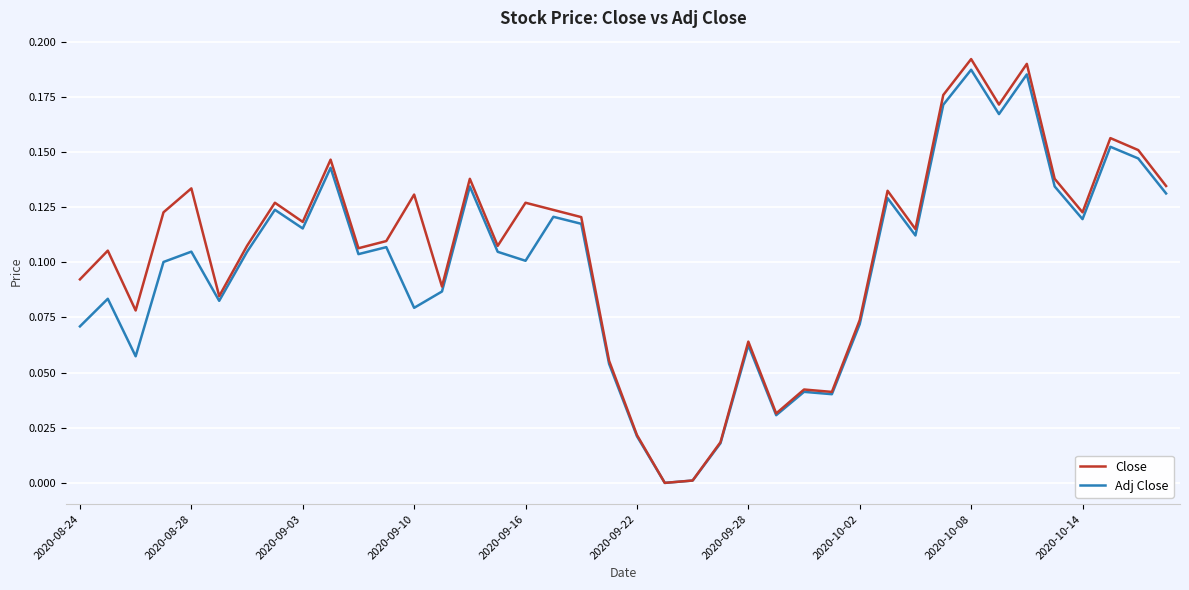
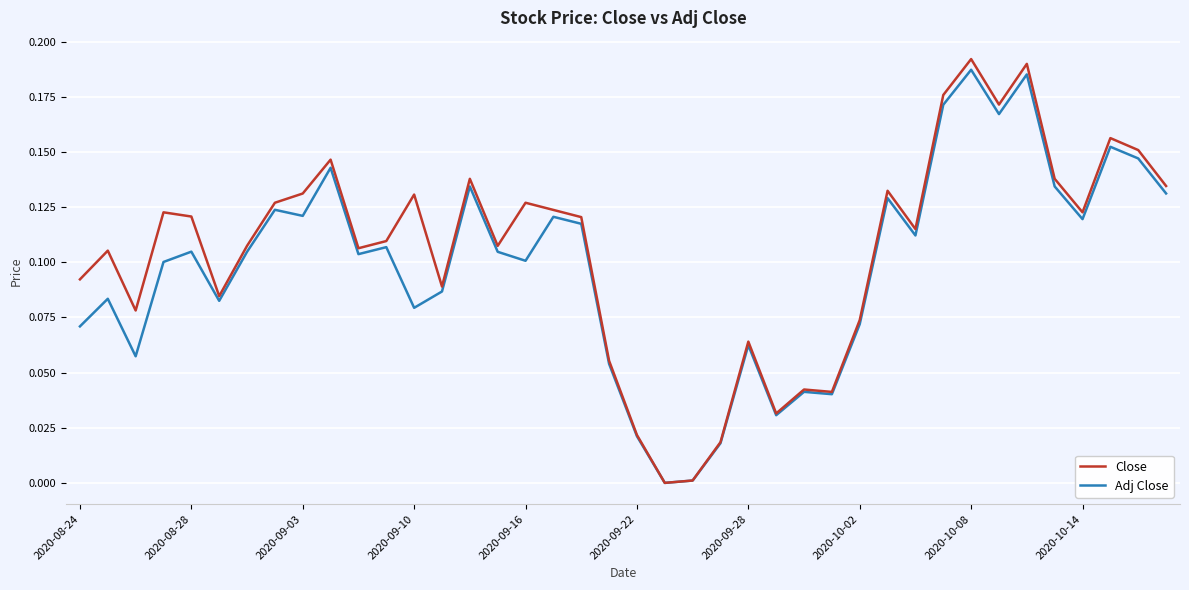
Close, 2020-08-28: 0.134 -> 0.121
Close, 2020-09-03: 0.118 -> 0.131
Adj Close, 2020-09-03: 0.115 -> 0.121
